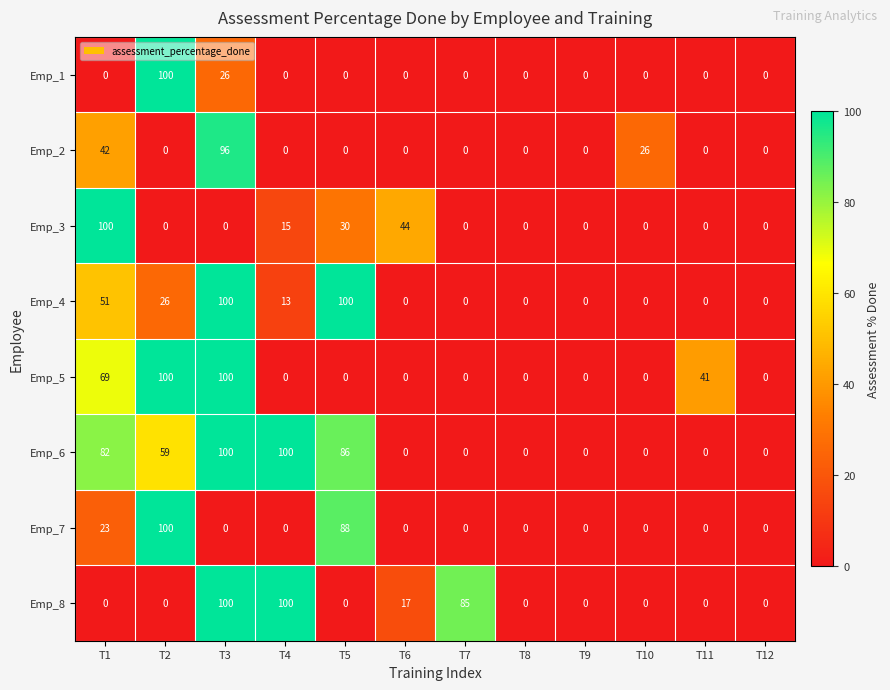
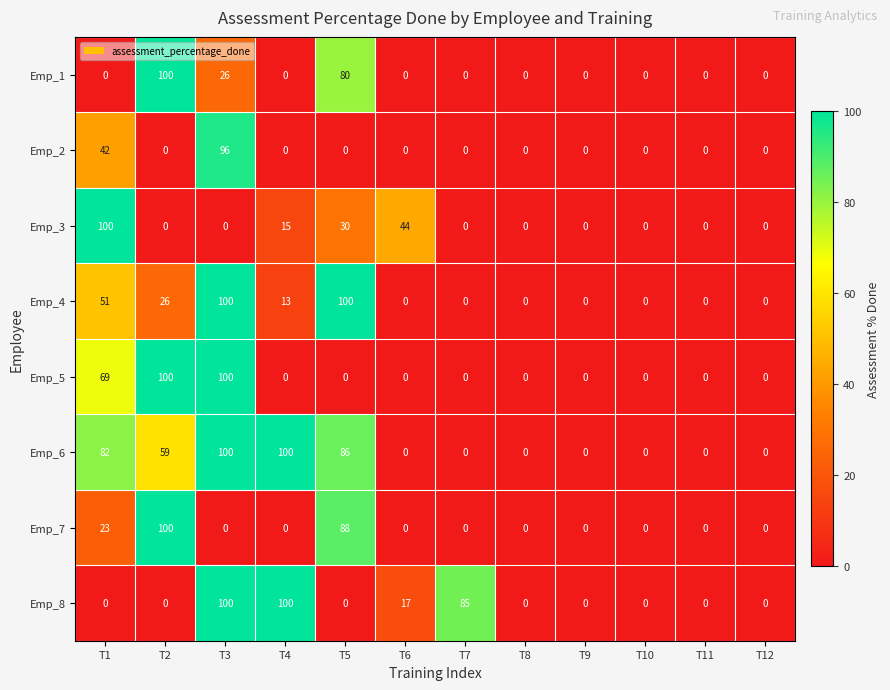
Emp_1, T5: 0 -> 80
Emp_2, T10: 26 -> 0
Emp_5, T11: 41 -> 0
